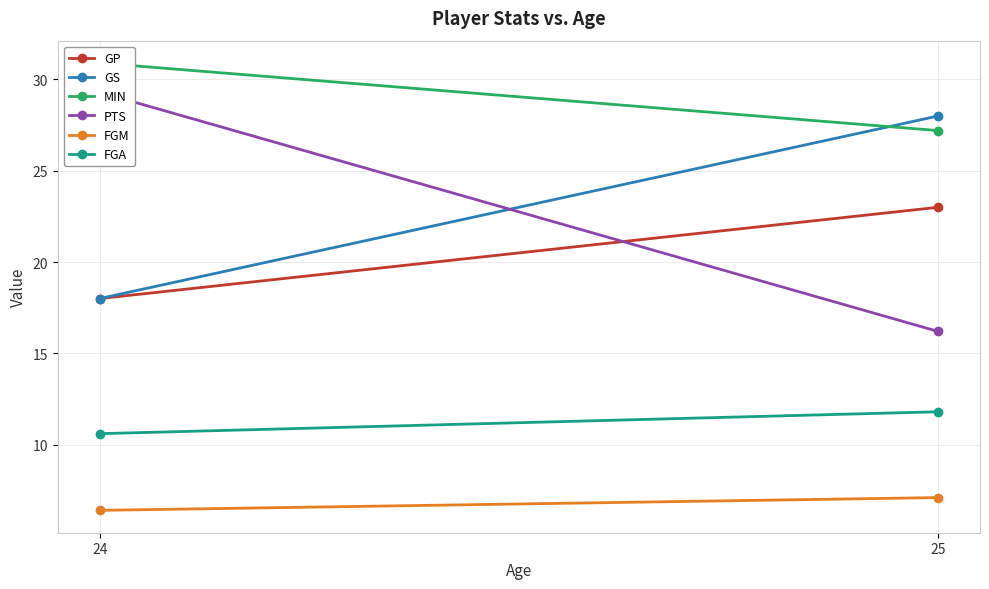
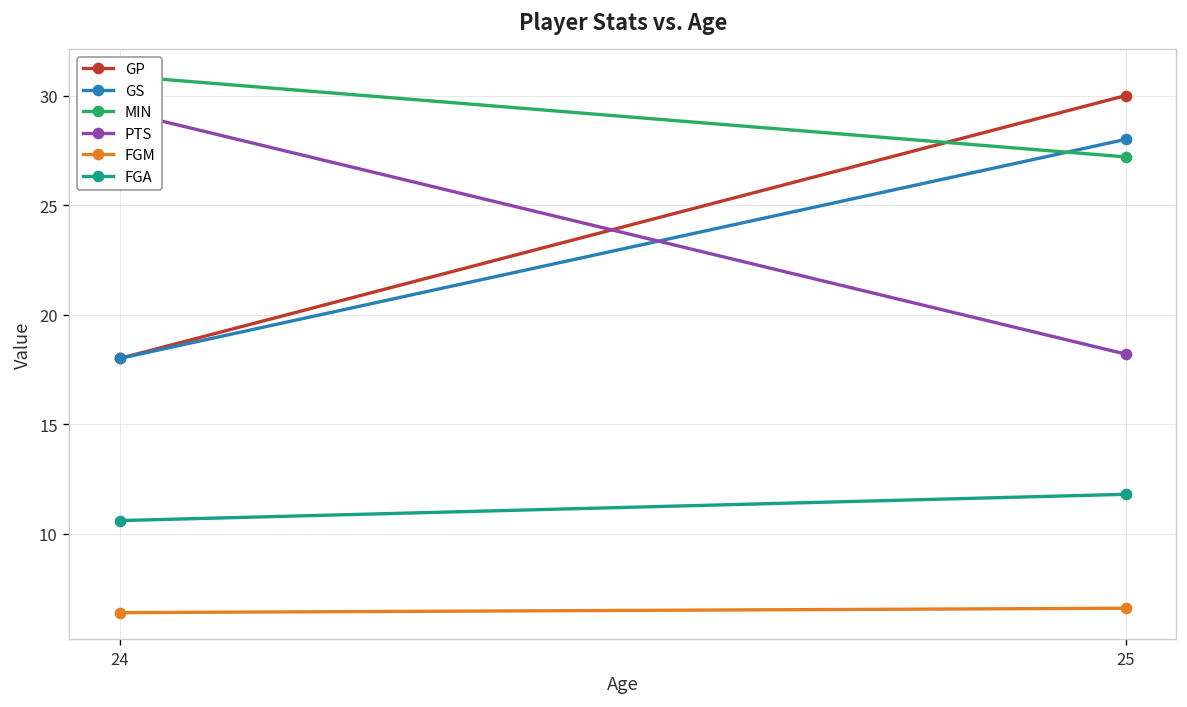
GP, 25: 23 -> 30
PTS, 25: 16.2 -> 18.2
FGM, 25: 7.1 -> 6.6
